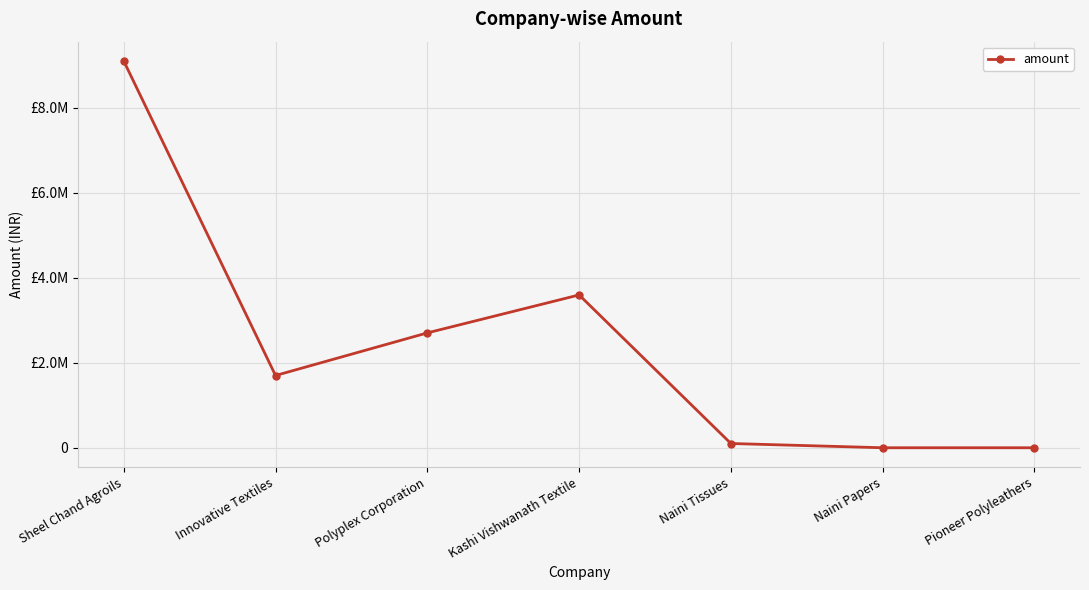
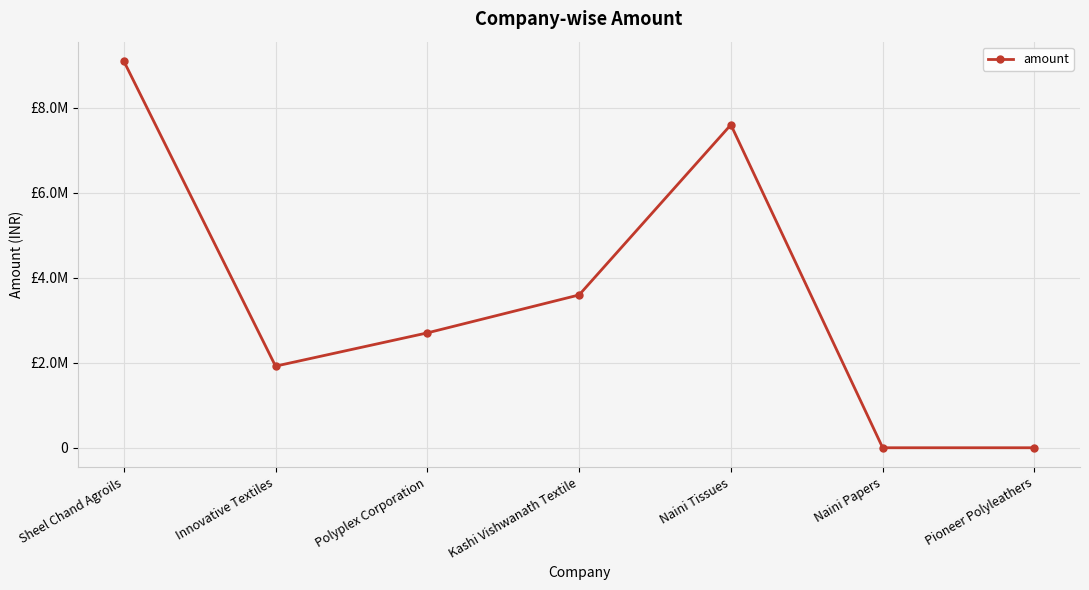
Innovative Textiles: £1700000 -> £1900000
Naini Tissues: £100000 -> £7600000
